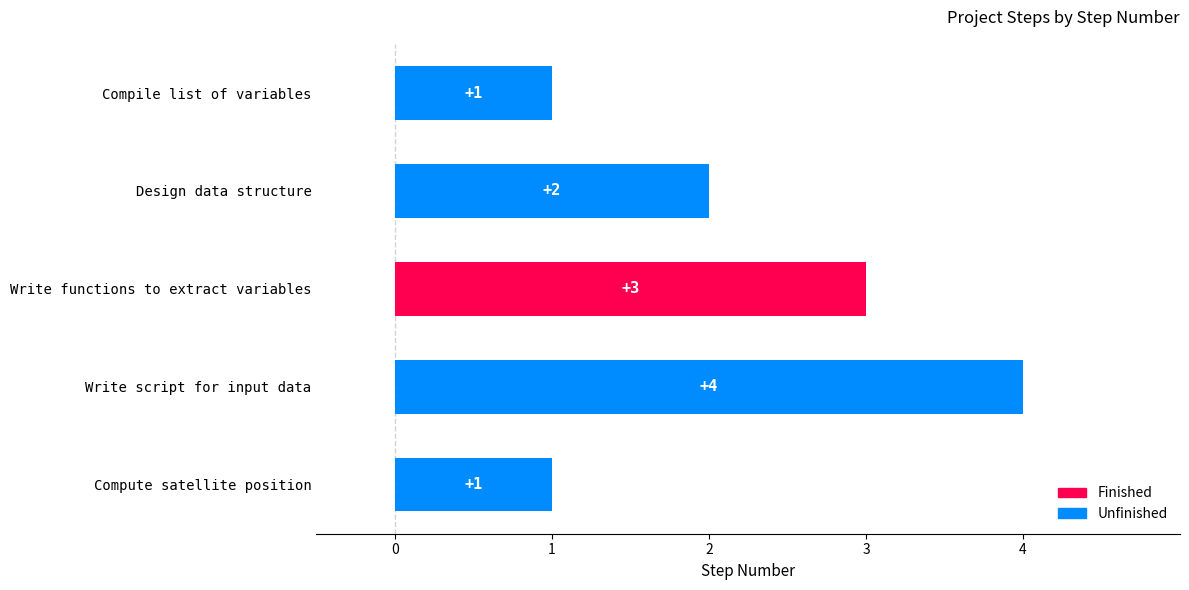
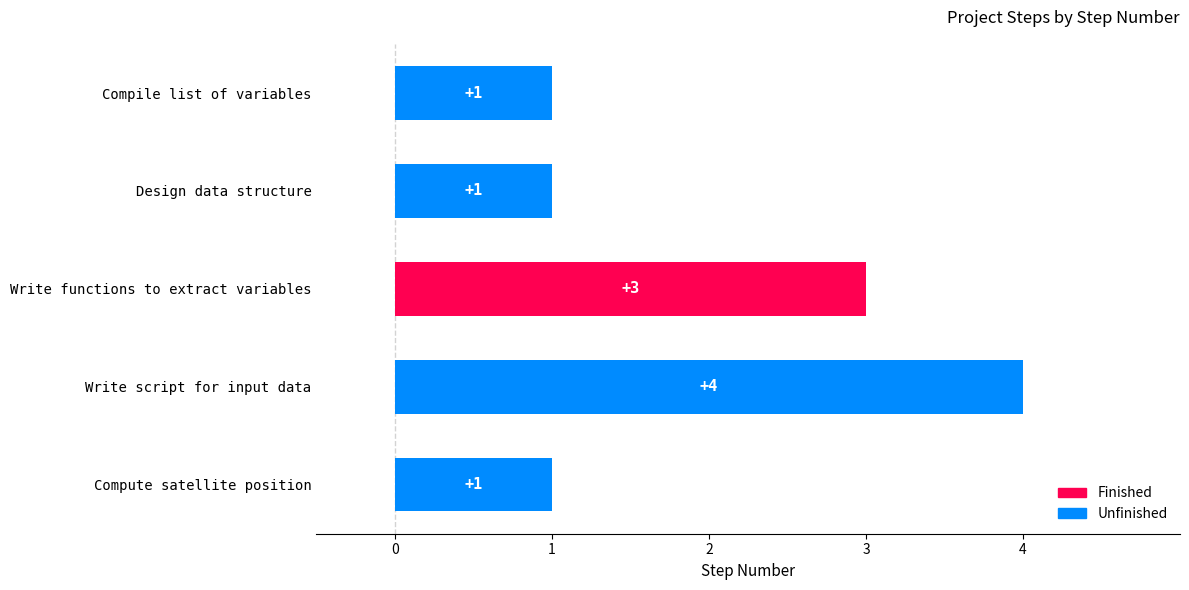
Design data structure: +2 -> +1
